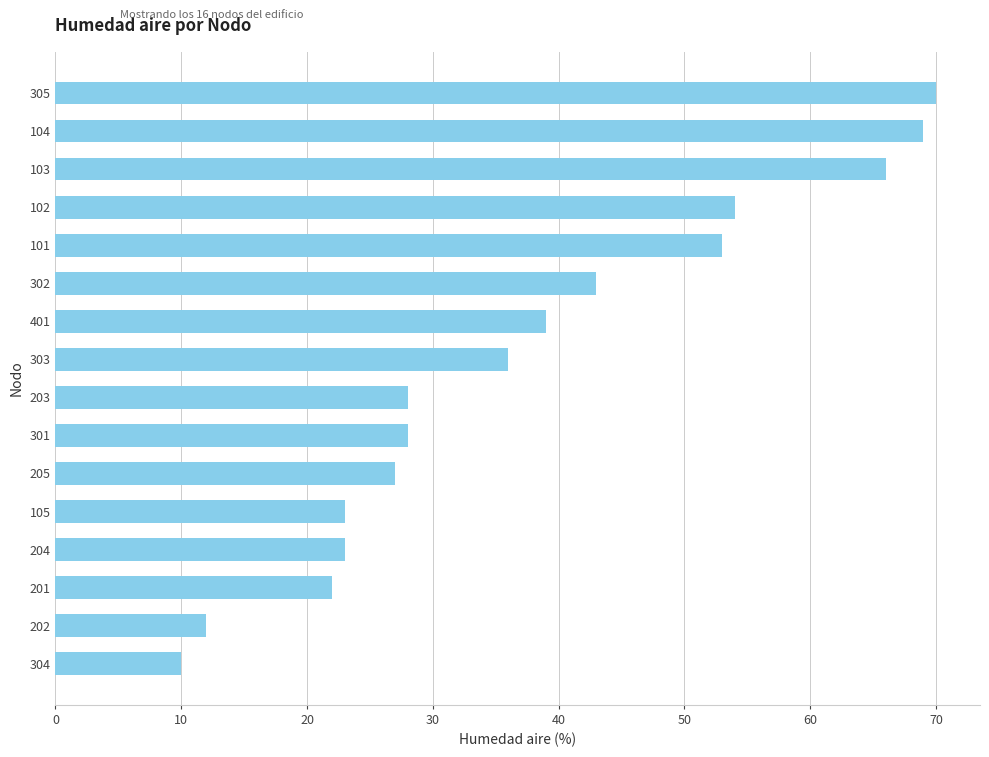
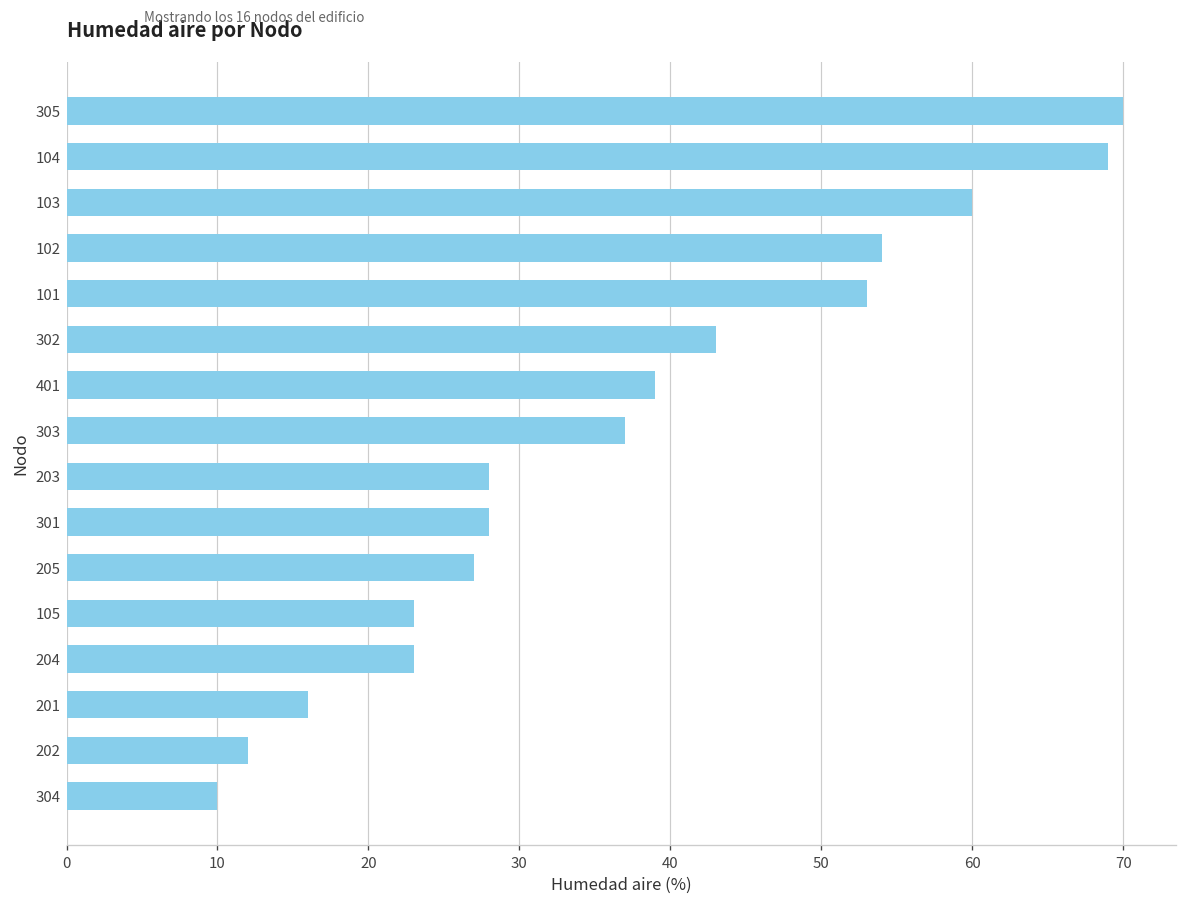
103: 66 -> 60
303: 36 -> 37
201: 22 -> 16
